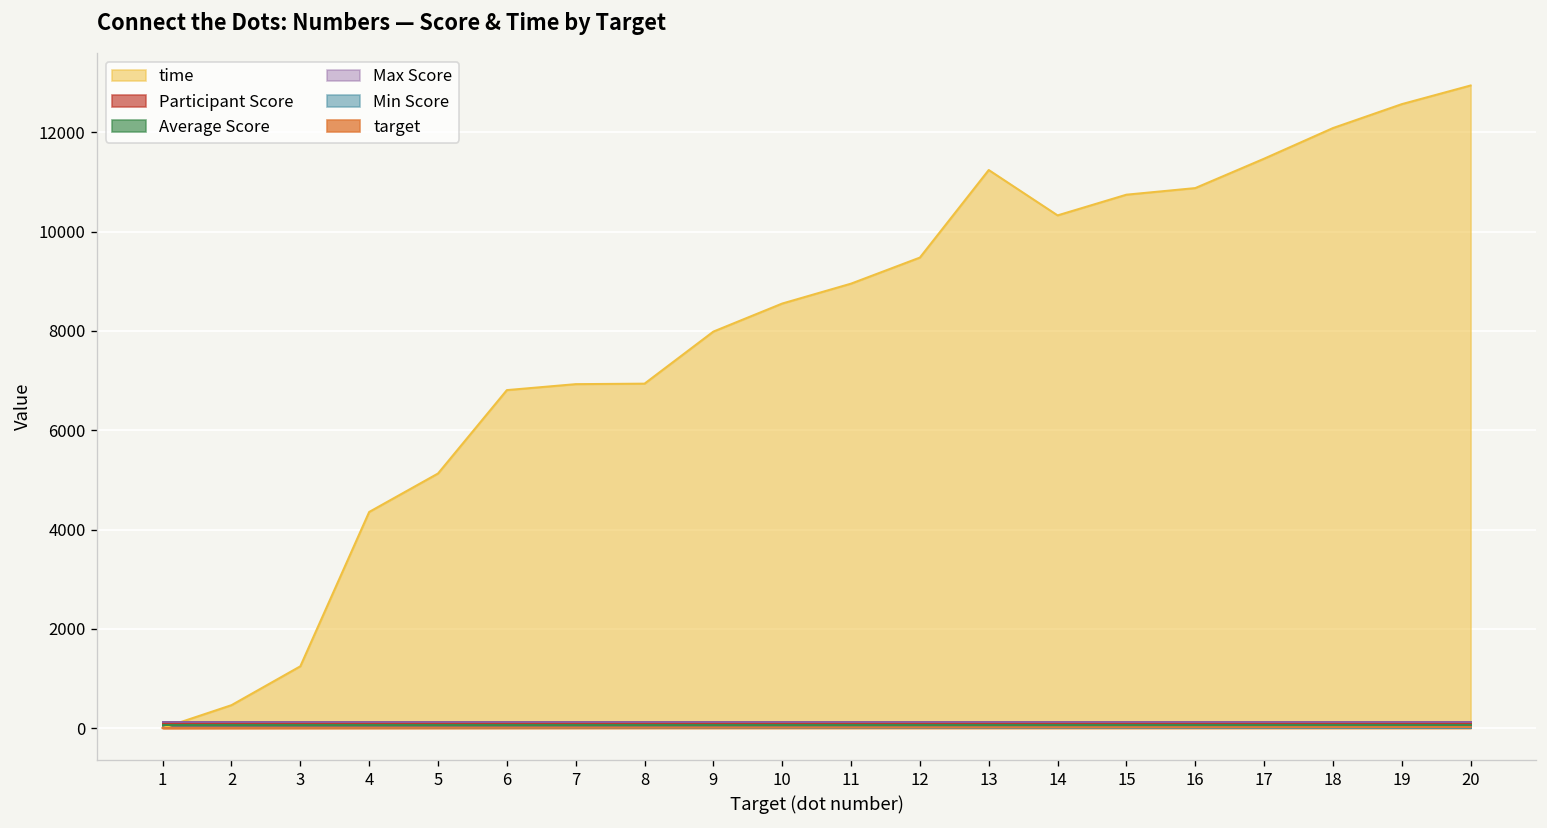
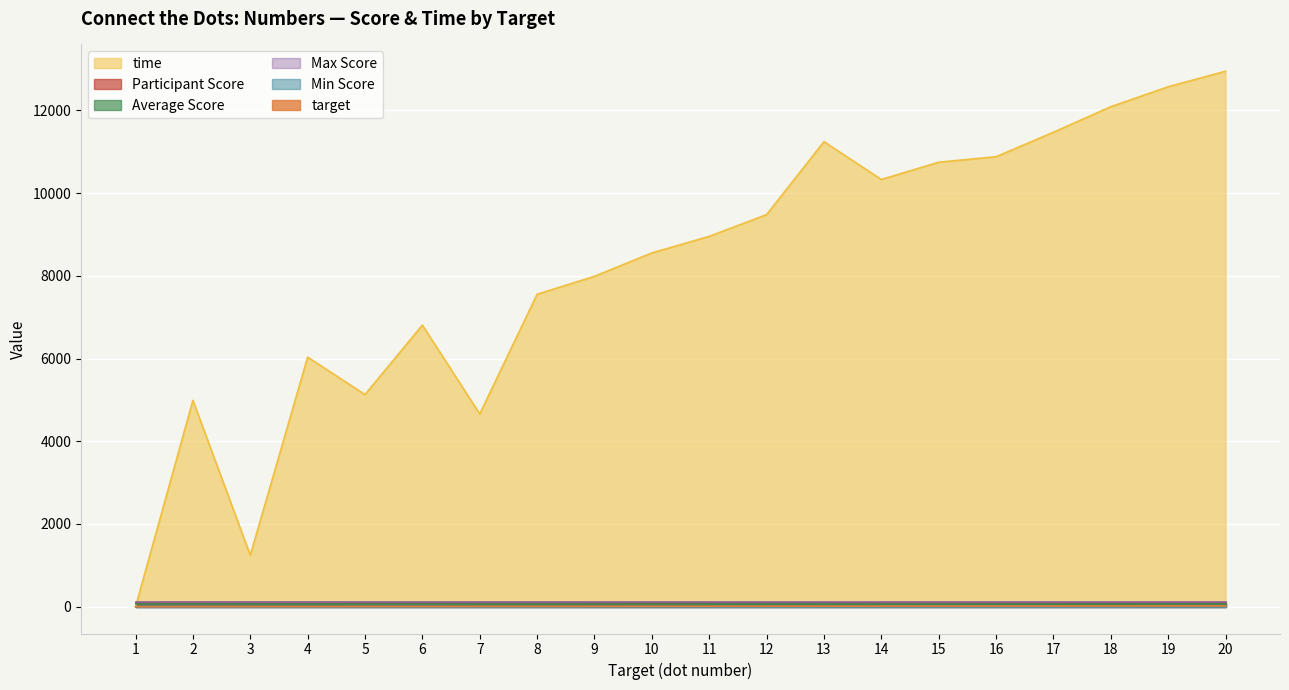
time, 2: 500 -> 5000
time, 4: 4400 -> 6000
time, 7: 6900 -> 4700
time, 8: 6900 -> 7600
